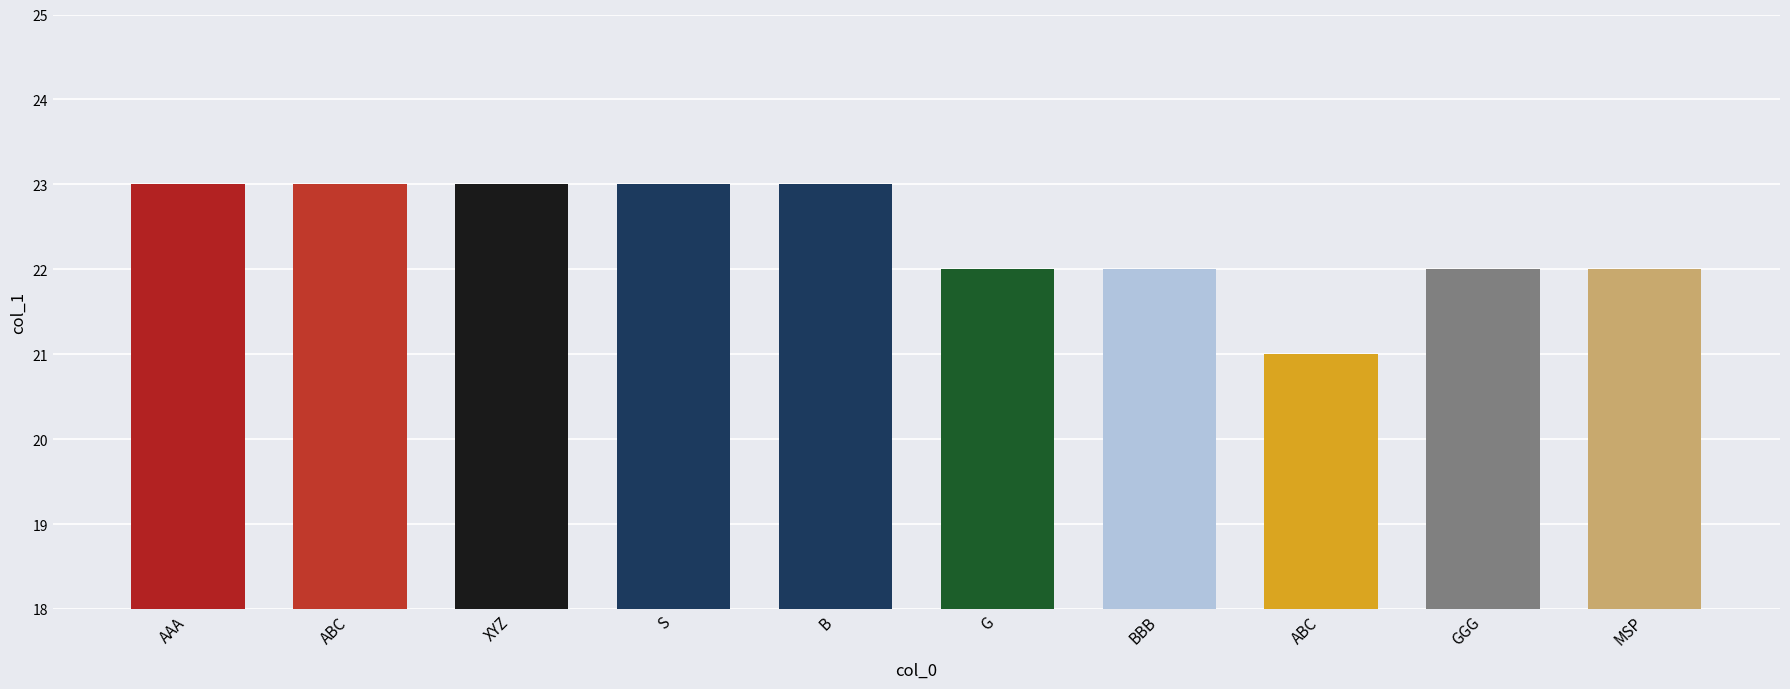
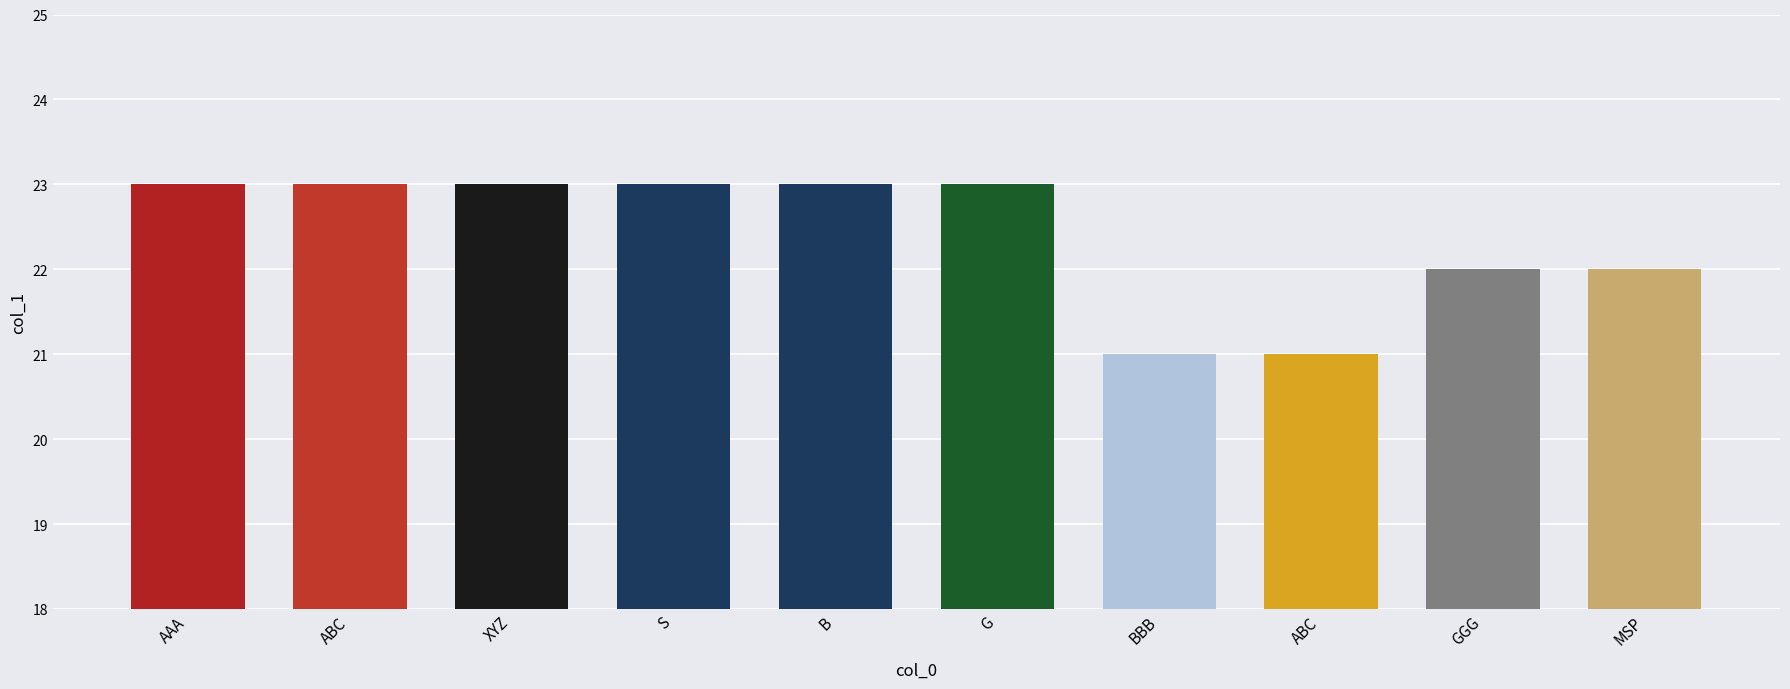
G: 22 -> 23
BBB: 22 -> 21
